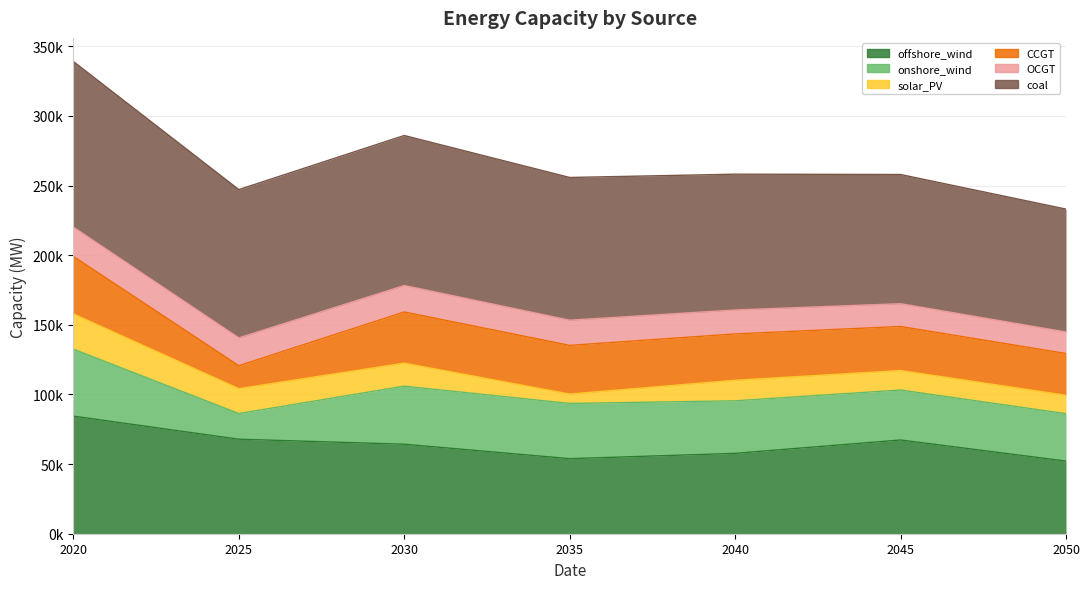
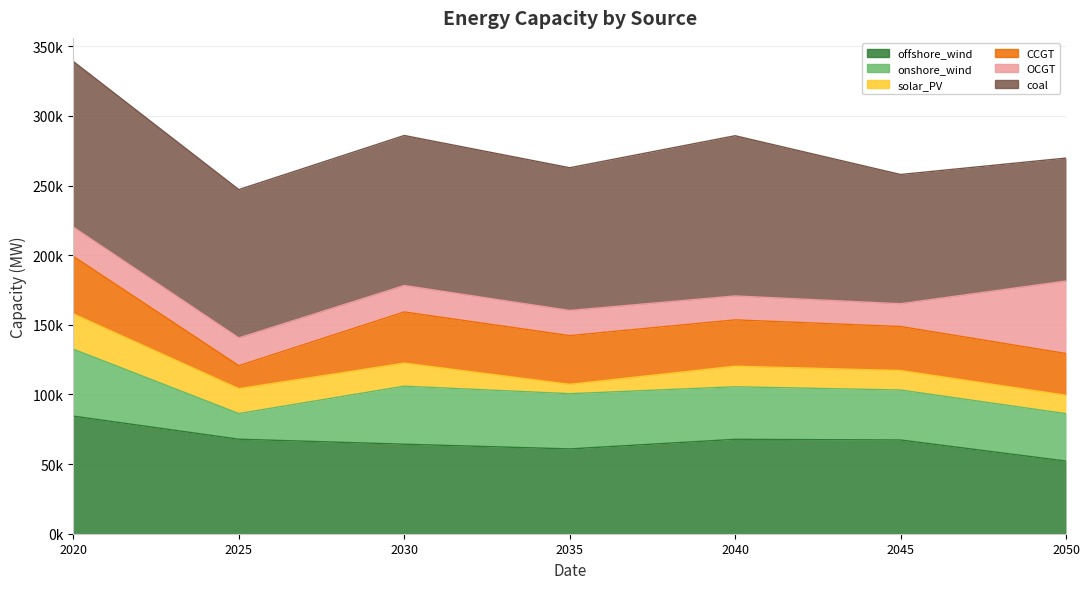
offshore_wind, 2035: 54000 -> 61000
offshore_wind, 2040: 58000 -> 68000
coal, 2040: 98000 -> 115000
OCGT, 2050: 15000 -> 52000
